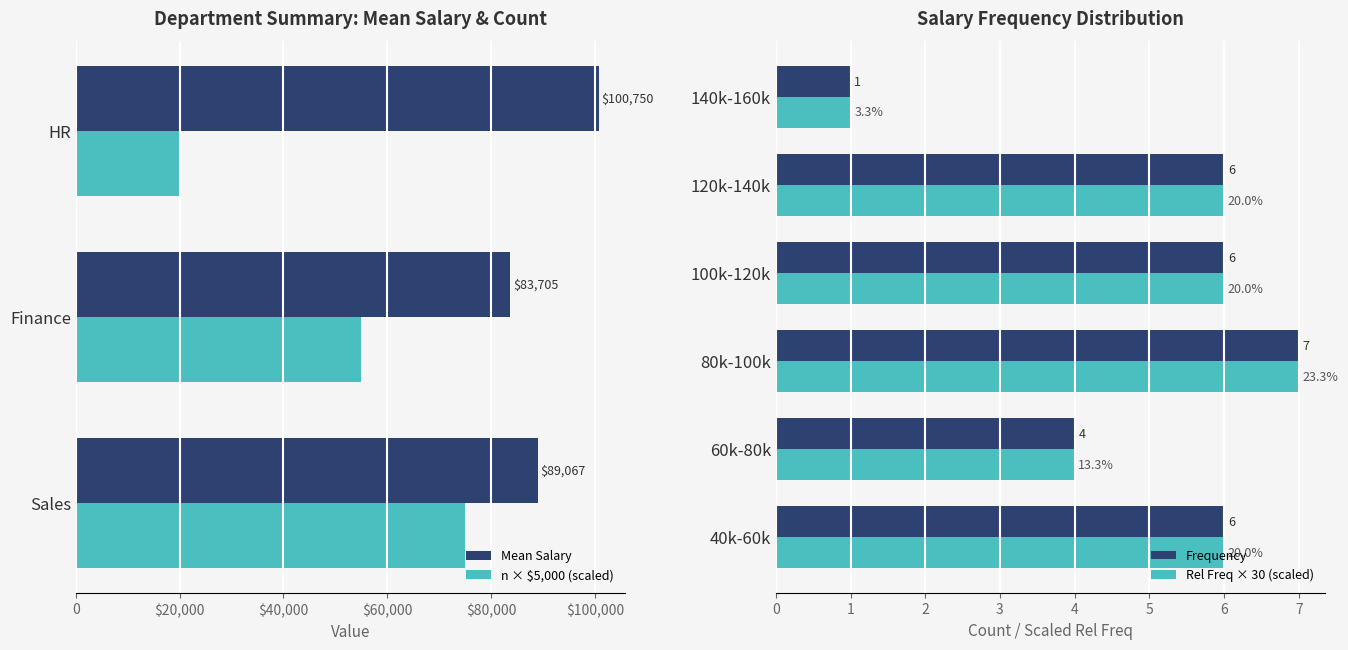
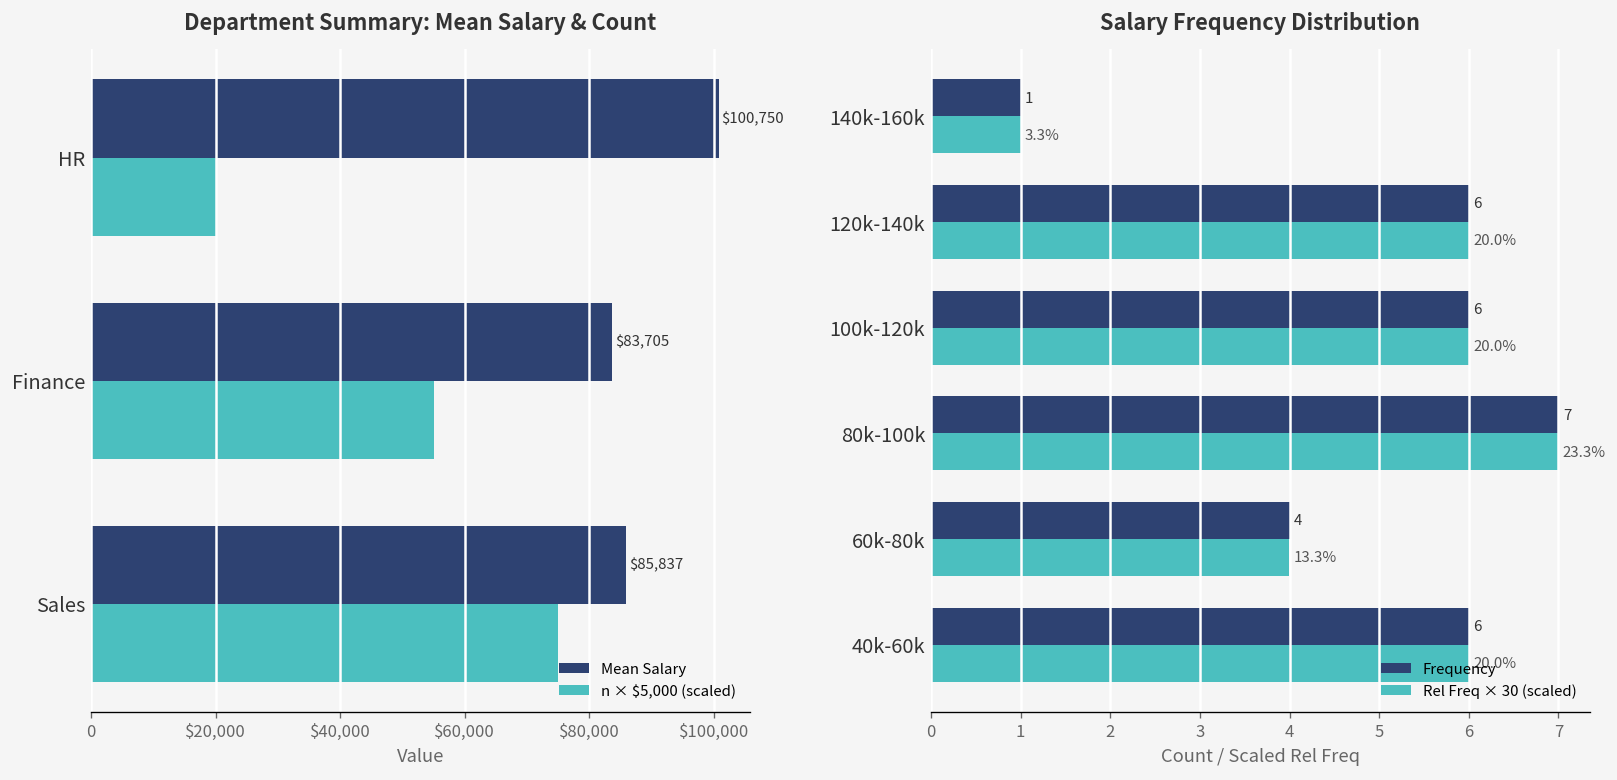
Department Summary: Mean Salary & Count, Mean Salary, Sales: $89,067 -> $85,837
